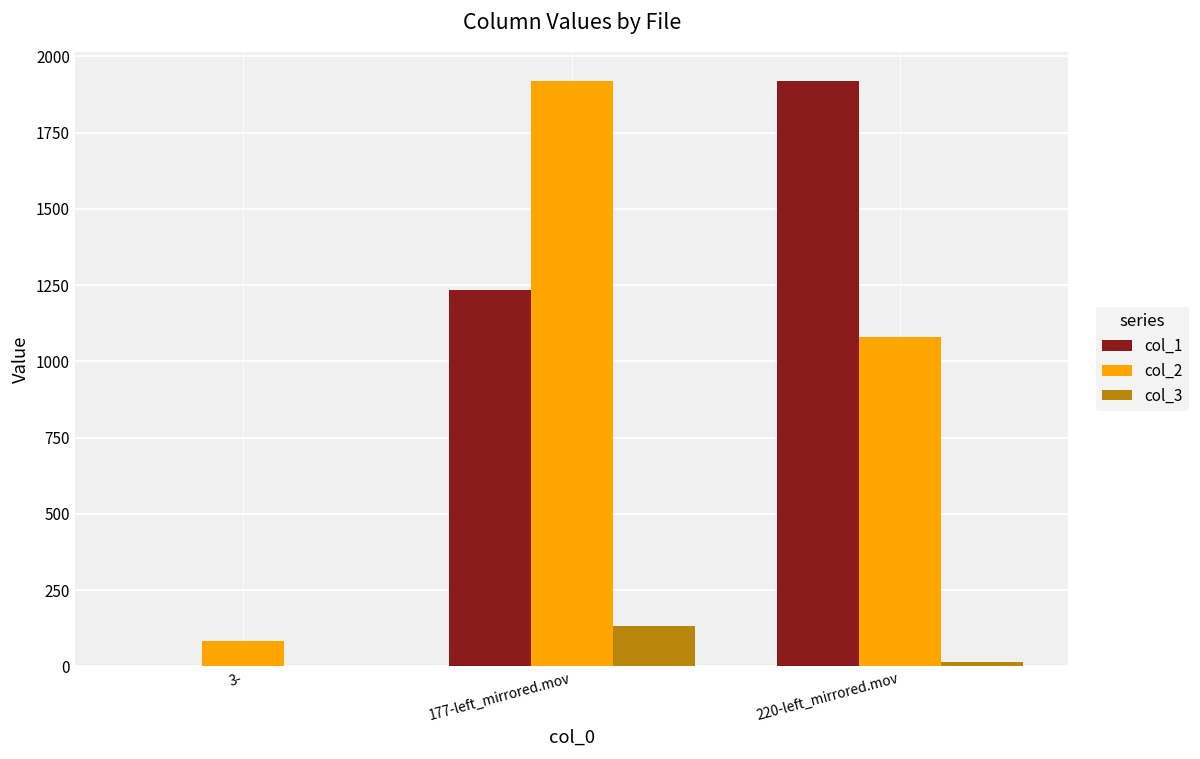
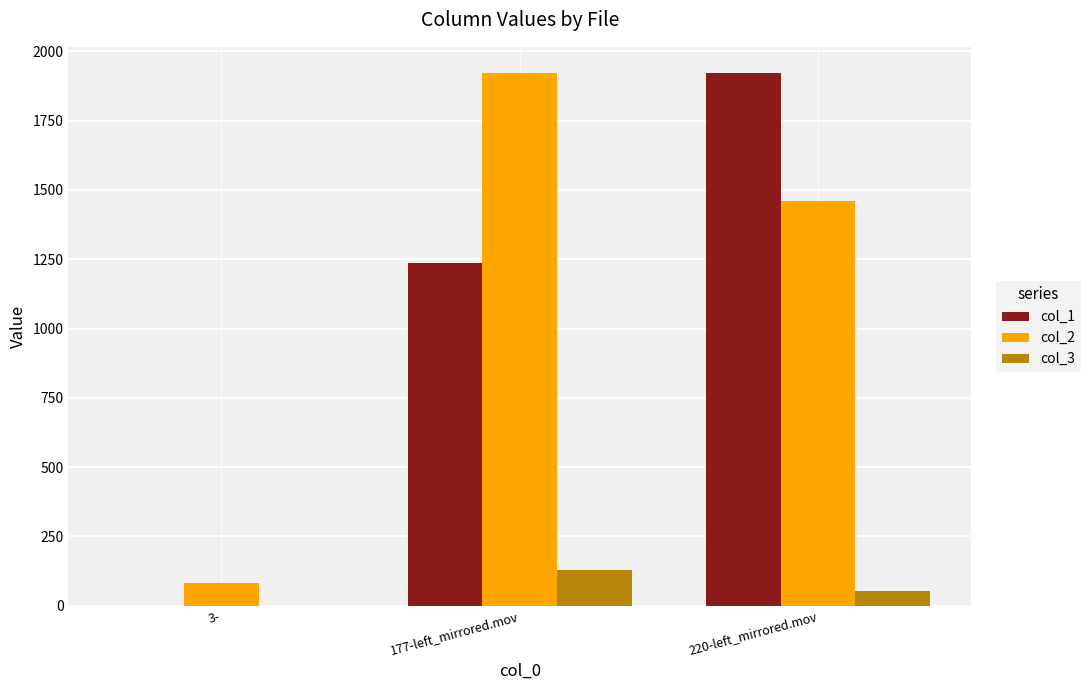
col_2, 220-left_mirrored.mov: 1080 -> 1460
col_3, 220-left_mirrored.mov: 20 -> 50
